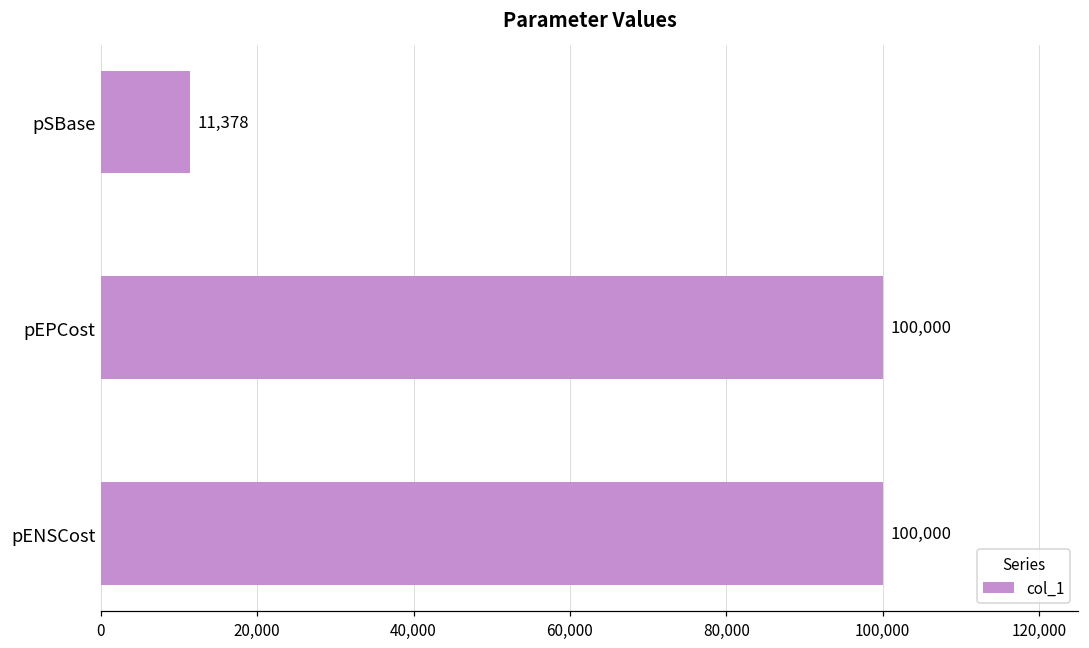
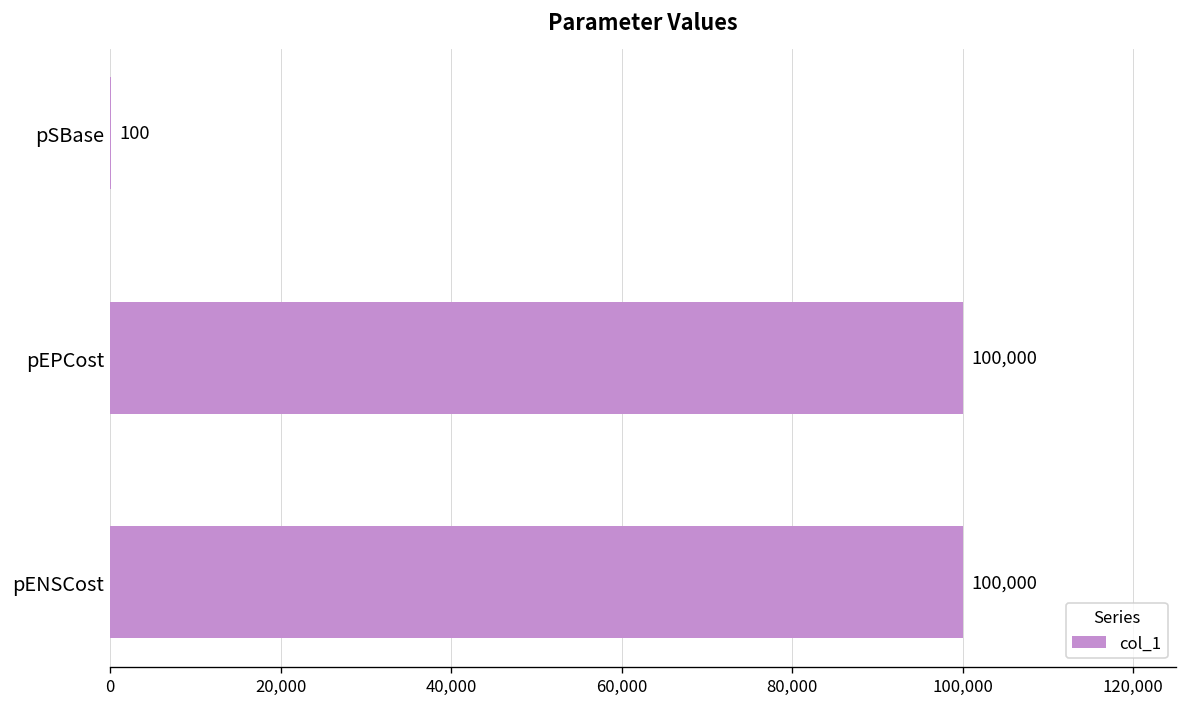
pSBase: 11,378 -> 100
